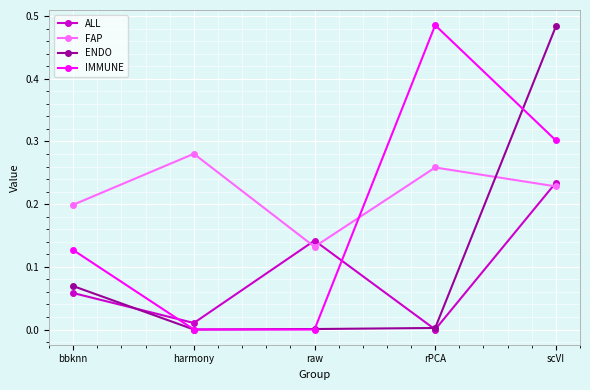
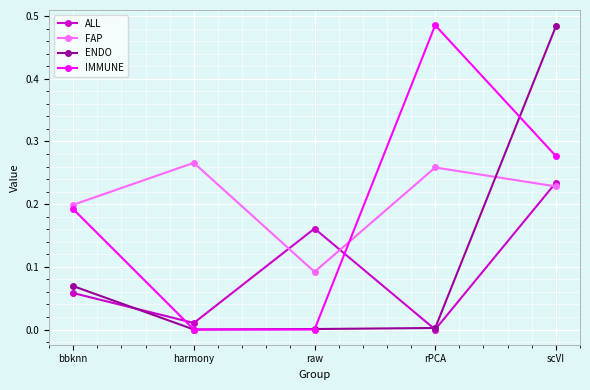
IMMUNE, bbknn: 0.13 -> 0.19
FAP, harmony: 0.28 -> 0.27
ALL, raw: 0.14 -> 0.16
FAP, raw: 0.13 -> 0.09
IMMUNE, scVI: 0.30 -> 0.28
